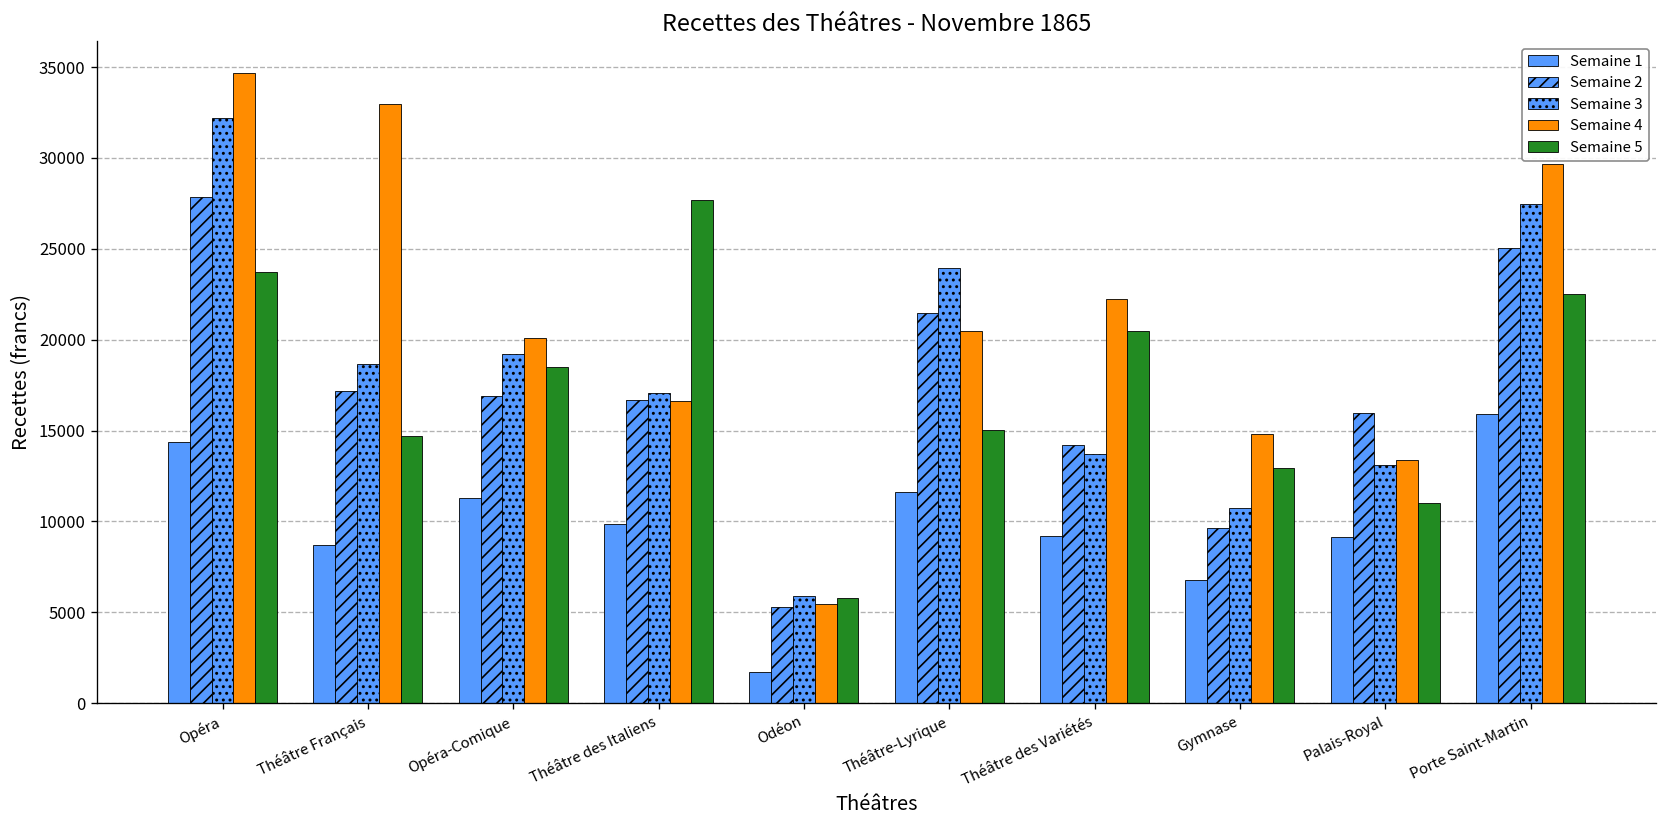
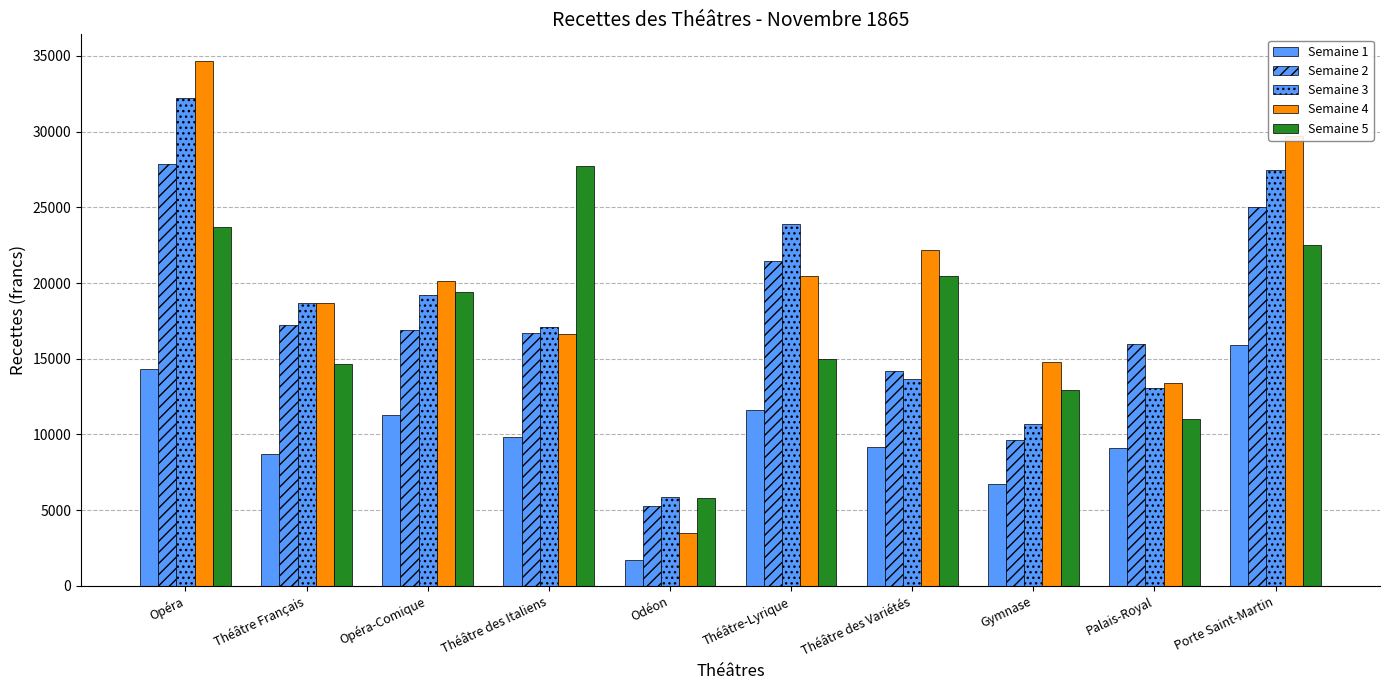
Semaine 4, Théâtre Français: 33000 -> 18700
Semaine 5, Opéra-Comique: 18500 -> 19400
Semaine 4, Odéon: 5500 -> 3500
